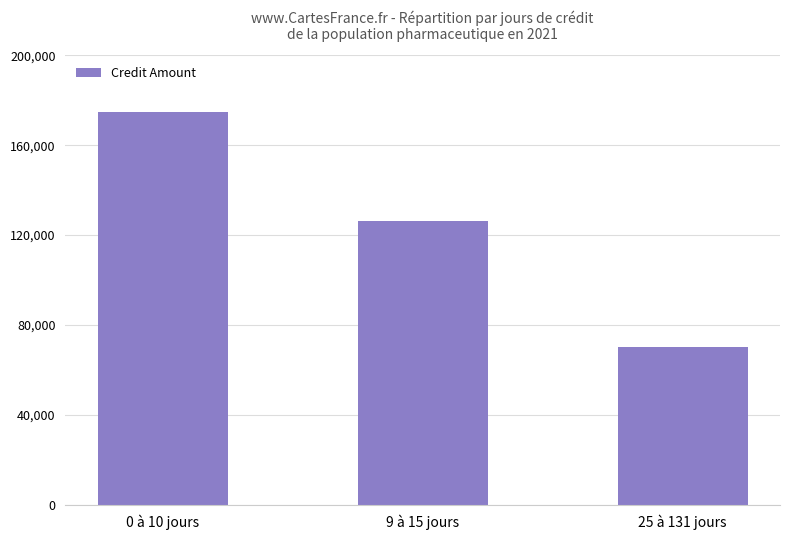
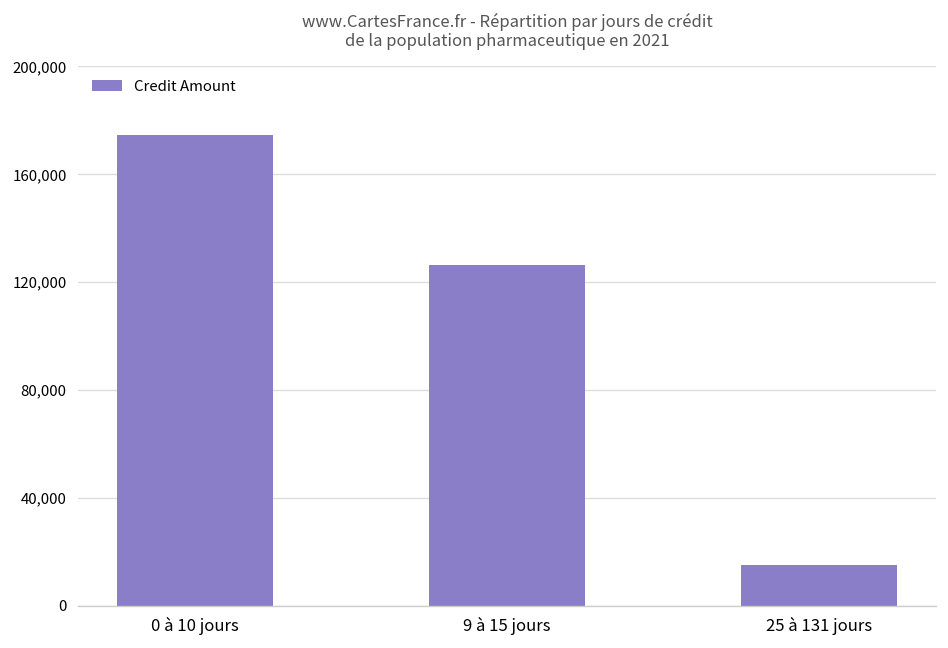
25 à 131 jours: 70,000 -> 15,000
